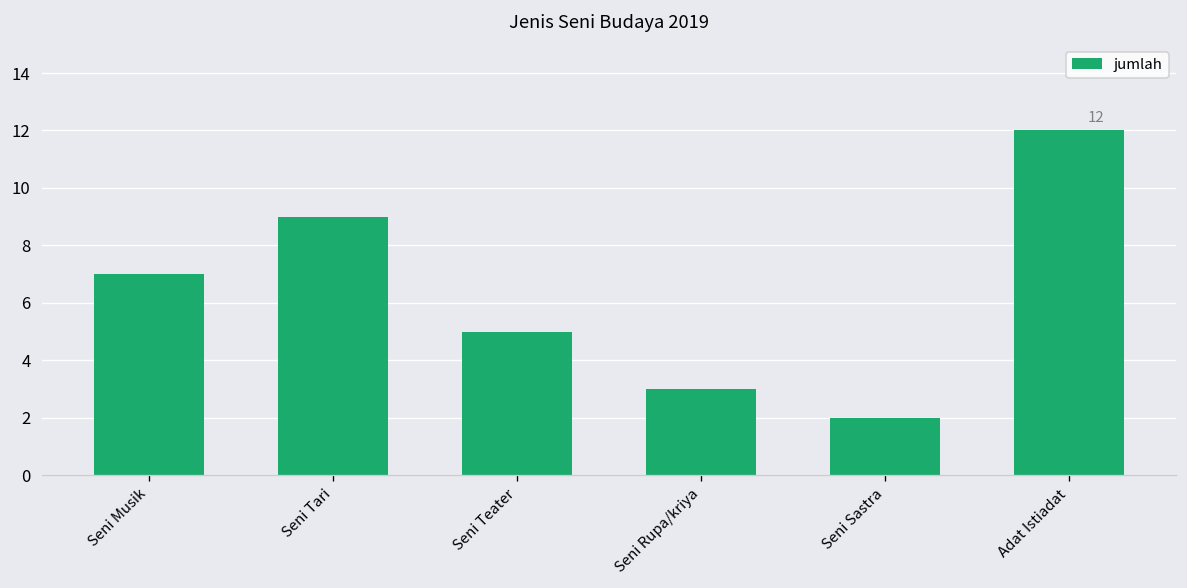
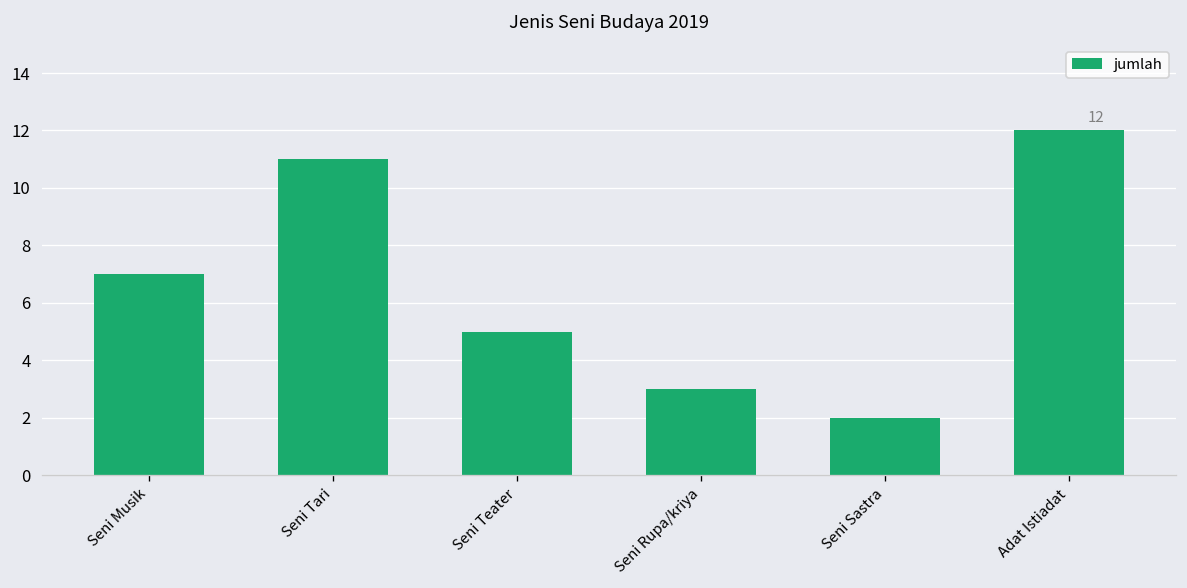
Seni Tari: 9 -> 11
